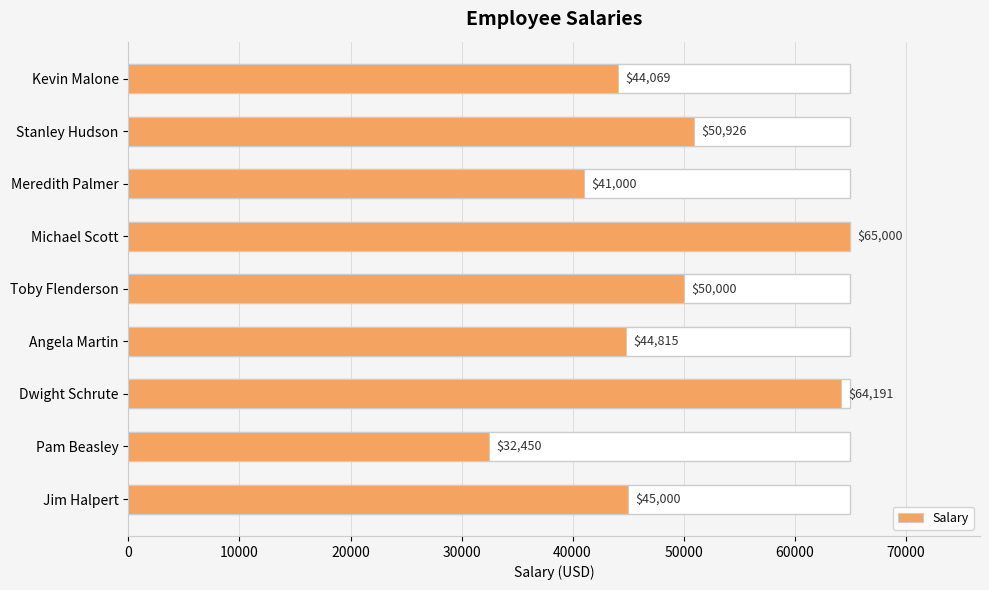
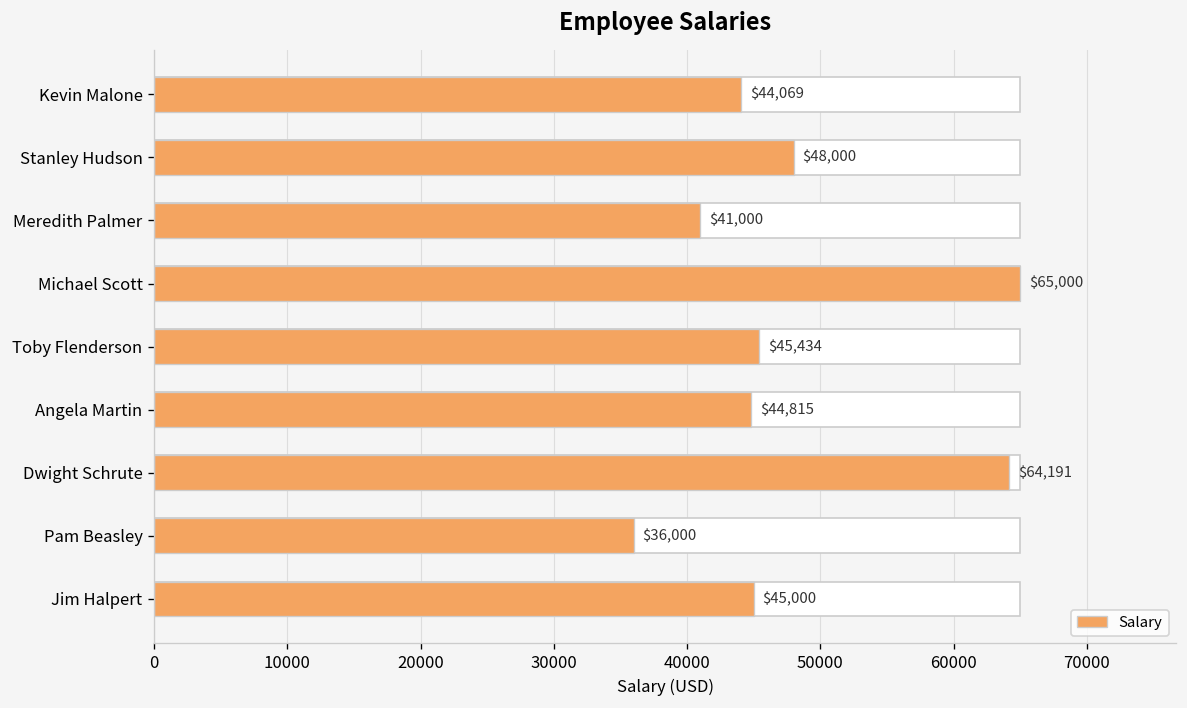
Salary, Stanley Hudson: $50,926 -> $48,000
Salary, Toby Flenderson: $50,000 -> $45,434
Salary, Pam Beasley: $32,450 -> $36,000
